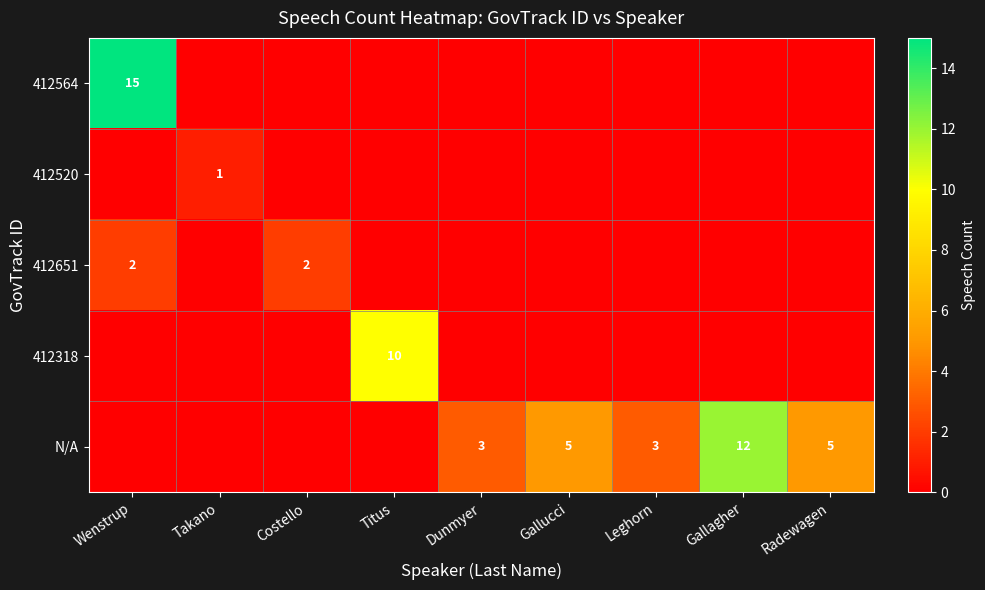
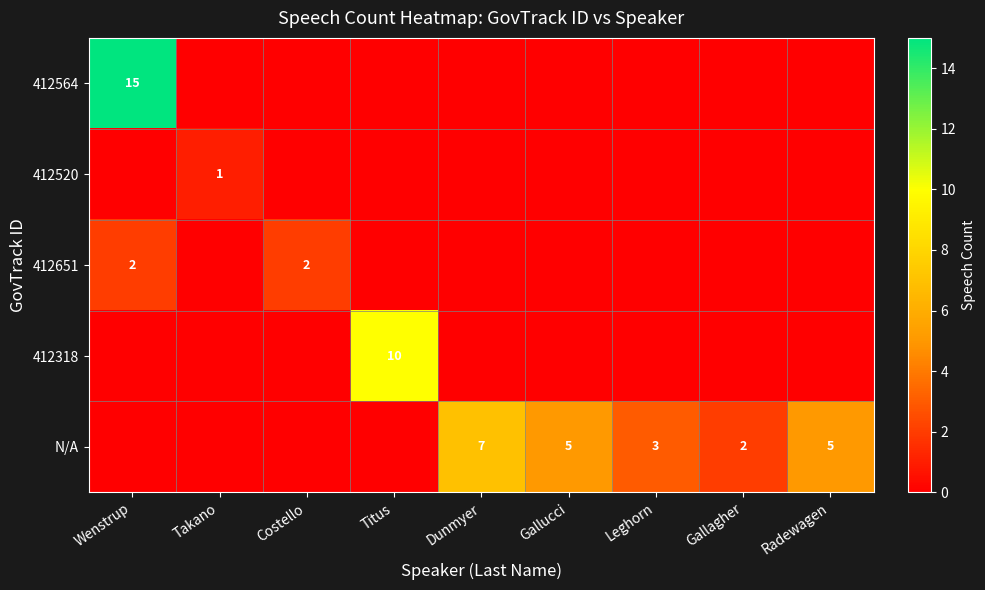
N/A, Dunmyer: 3 -> 7
N/A, Gallagher: 12 -> 2
